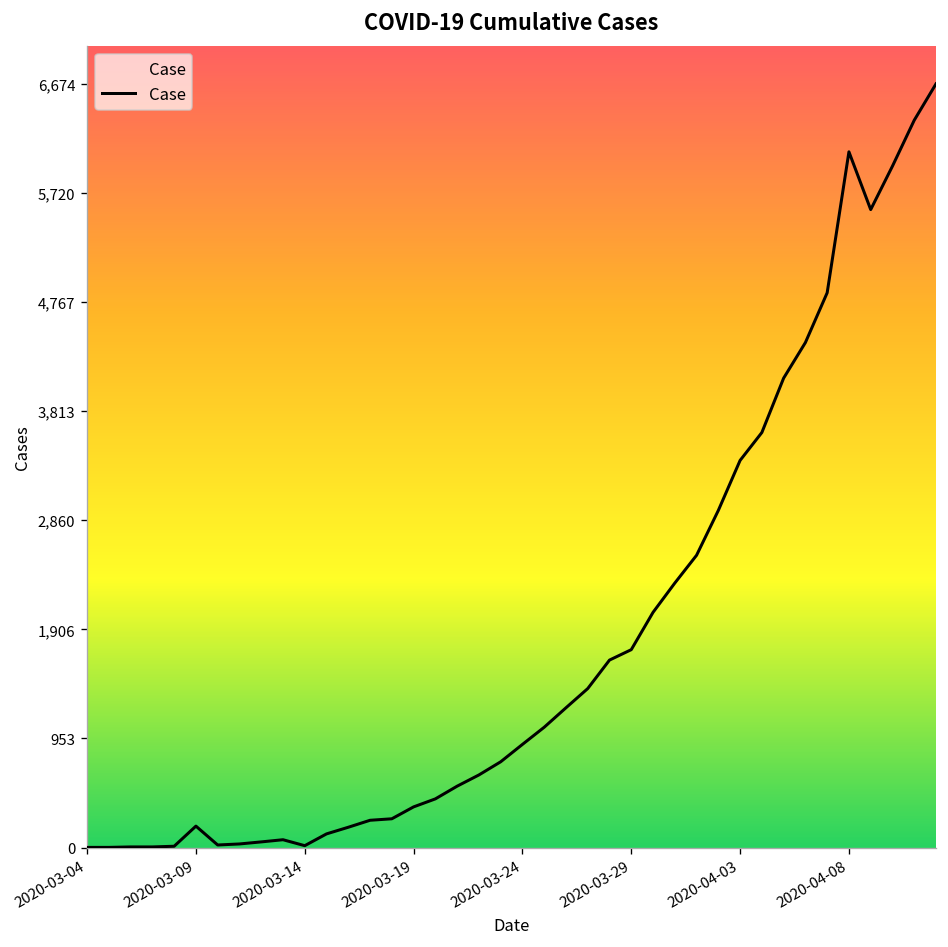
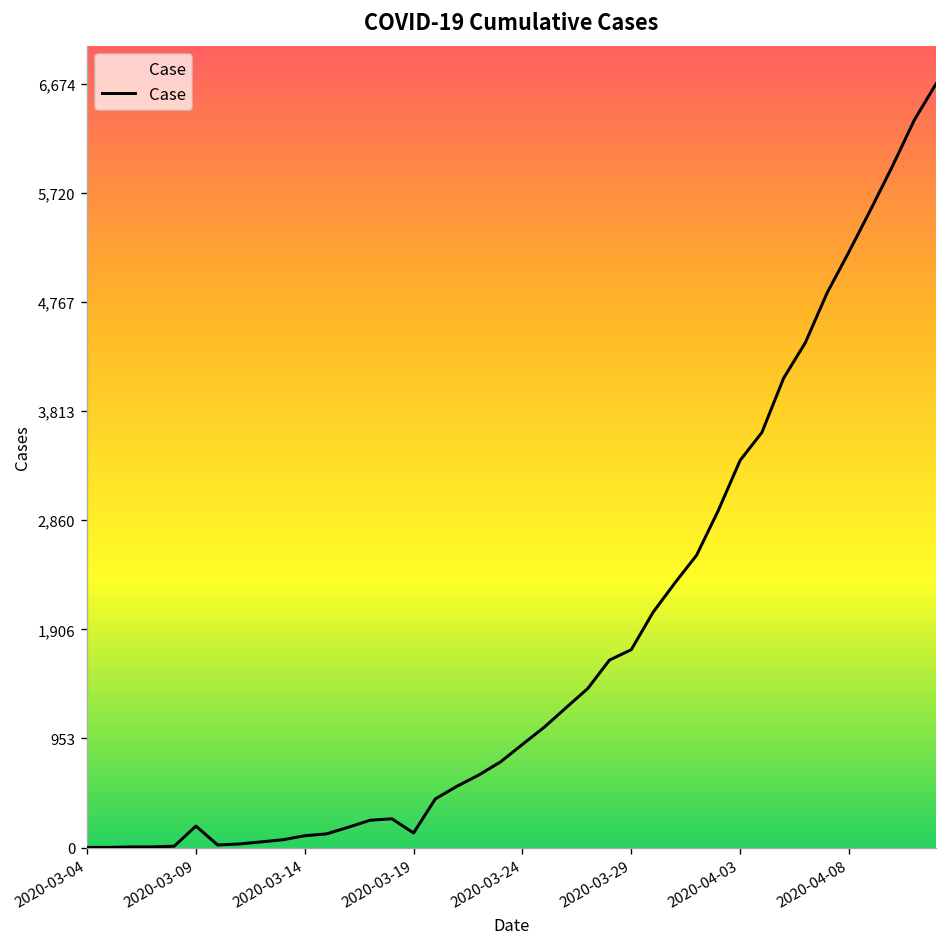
2020-03-14: 0 -> 100
2020-03-19: 400 -> 100
2020-04-08: 6,100 -> 5,200
